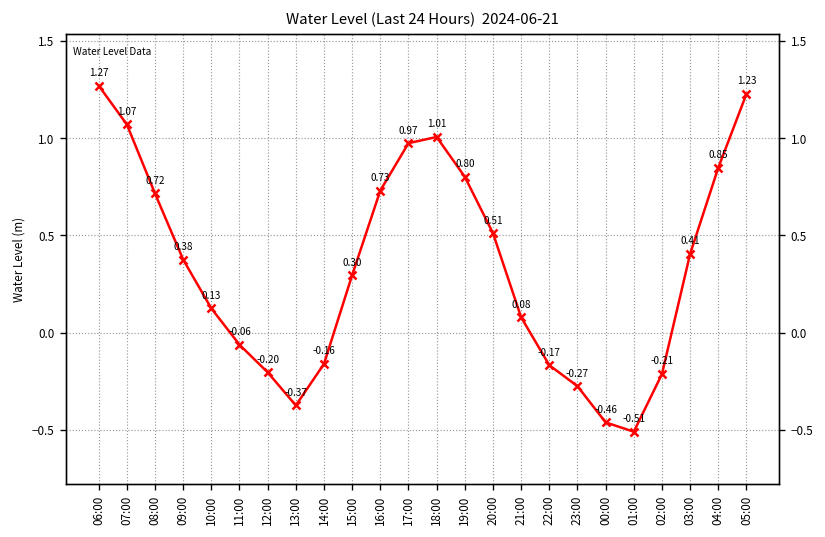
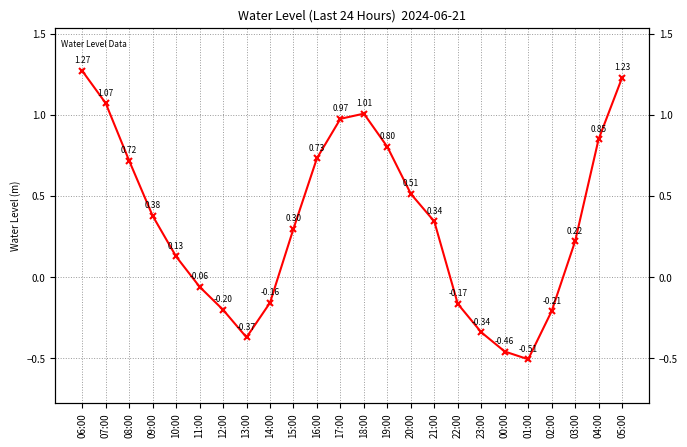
21:00: 0.08 -> 0.34
23:00: -0.27 -> -0.34
03:00: 0.41 -> 0.22
